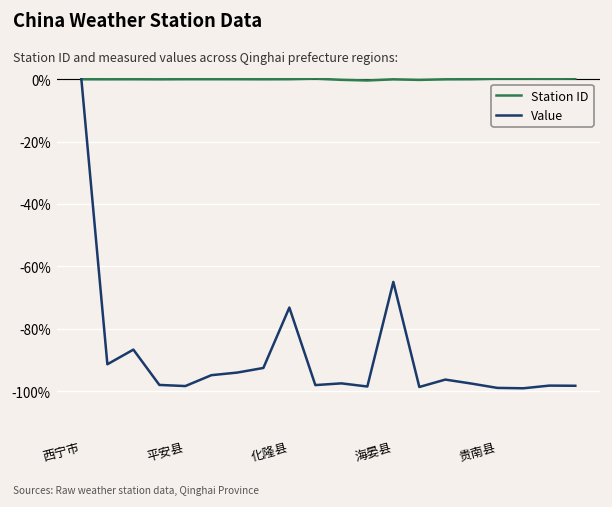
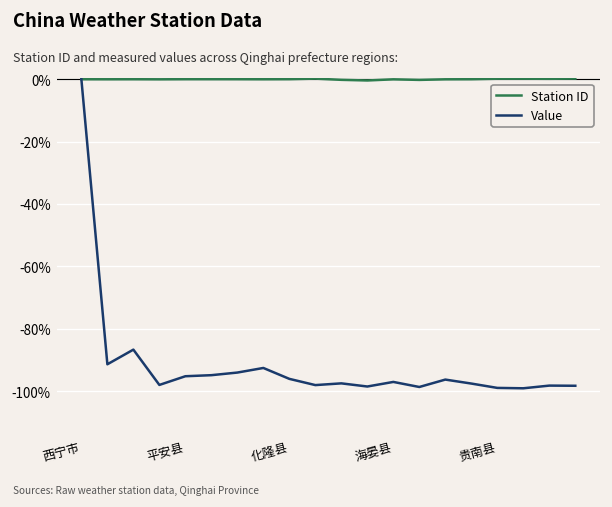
Value, 平安县: -98% -> -95%
Value, 化隆县: -73% -> -96%
Value, 海晏县: -65% -> -97%
